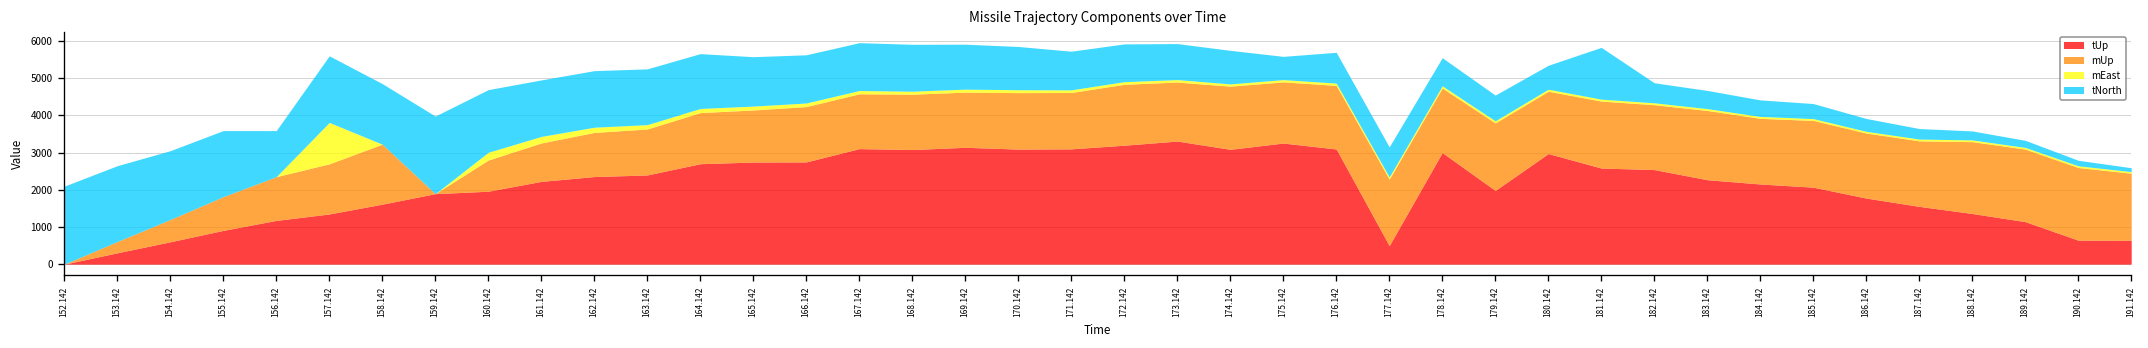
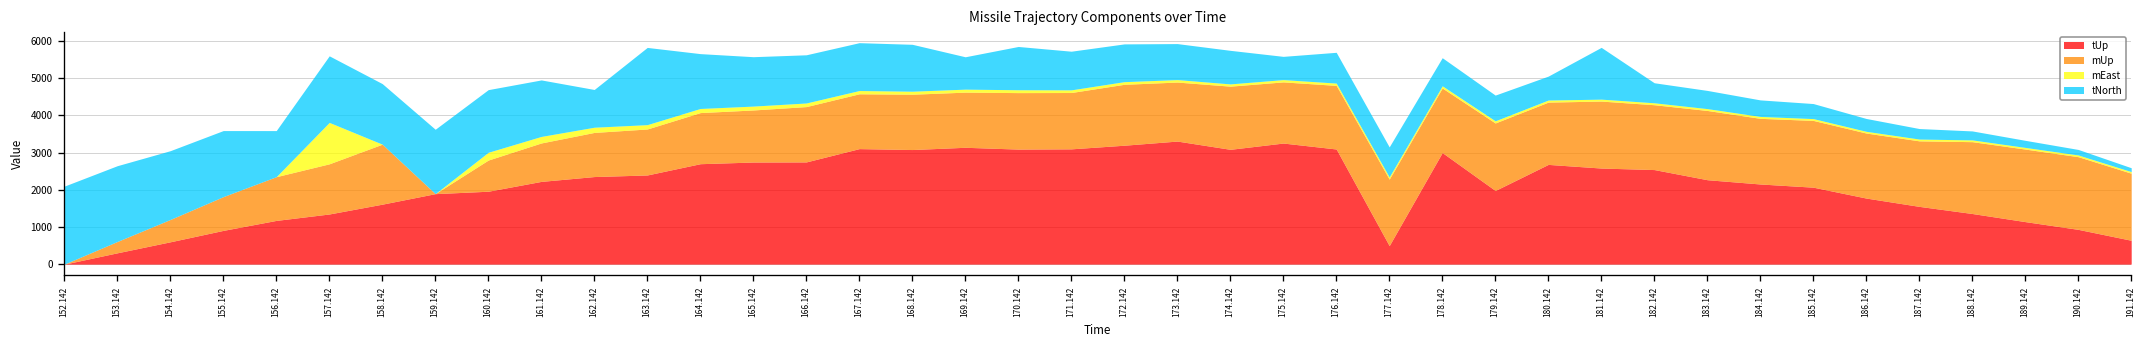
tNorth, 159.142: 2100 -> 1700
tNorth, 162.142: 1500 -> 1000
tNorth, 163.142: 1500 -> 2100
tNorth, 169.142: 1200 -> 900
tUp, 180.142: 3000 -> 2700
tUp, 190.142: 600 -> 900
